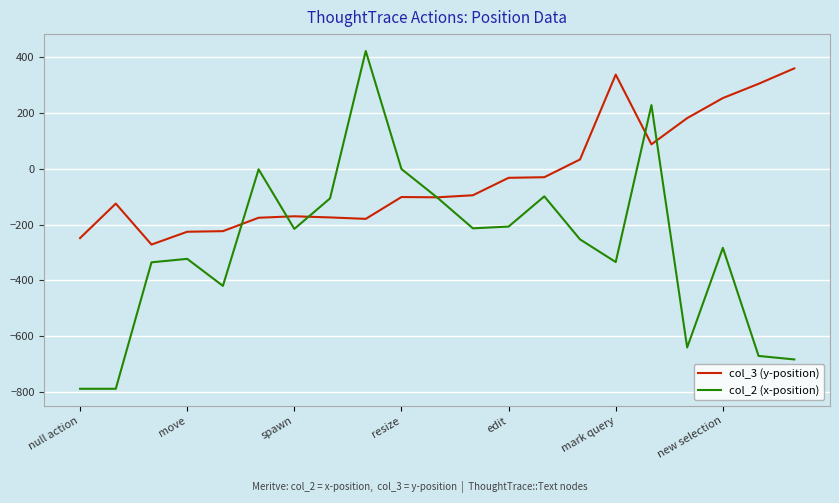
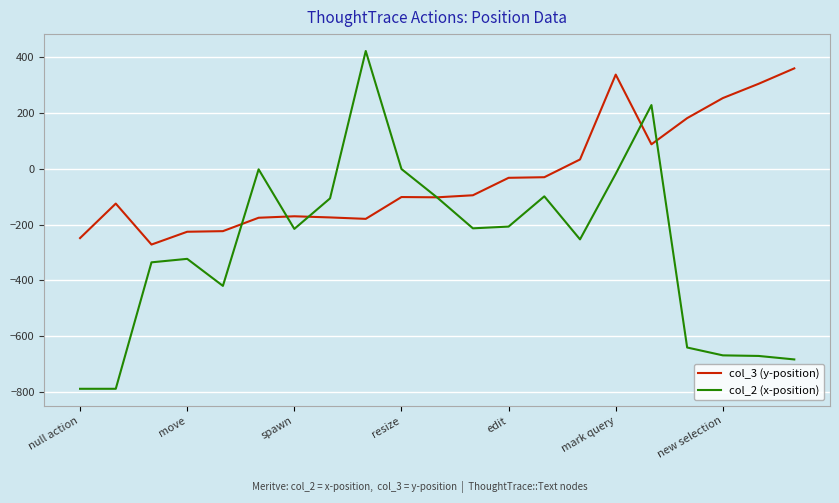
col_2 (x-position), mark query: -330 -> -20
col_2 (x-position), new selection: -280 -> -670
